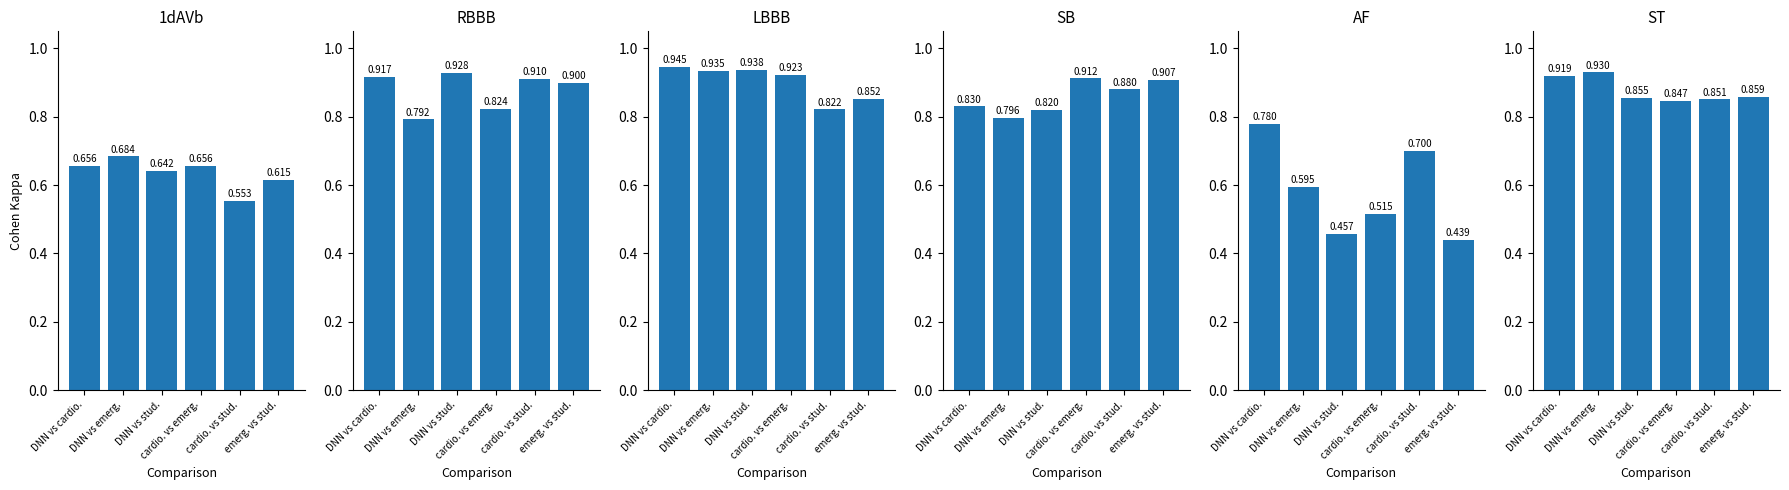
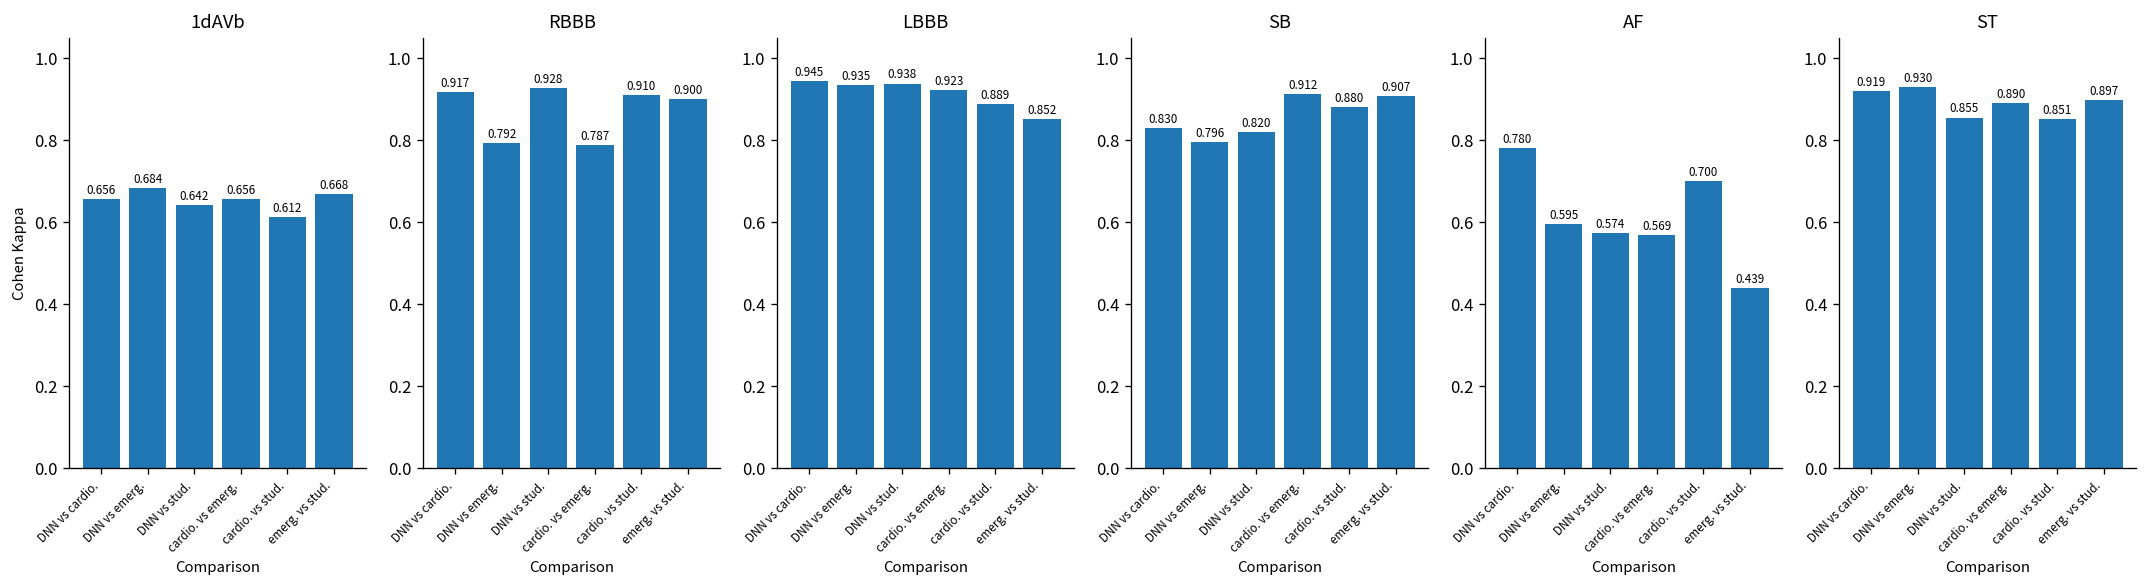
1dAVb, cardio. vs stud.: 0.553 -> 0.612
1dAVb, emerg. vs stud.: 0.615 -> 0.668
RBBB, cardio. vs emerg.: 0.824 -> 0.787
LBBB, cardio. vs stud.: 0.822 -> 0.889
AF, DNN vs stud.: 0.457 -> 0.574
AF, cardio. vs emerg.: 0.515 -> 0.569
ST, cardio. vs emerg.: 0.847 -> 0.890
ST, emerg. vs stud.: 0.859 -> 0.897
